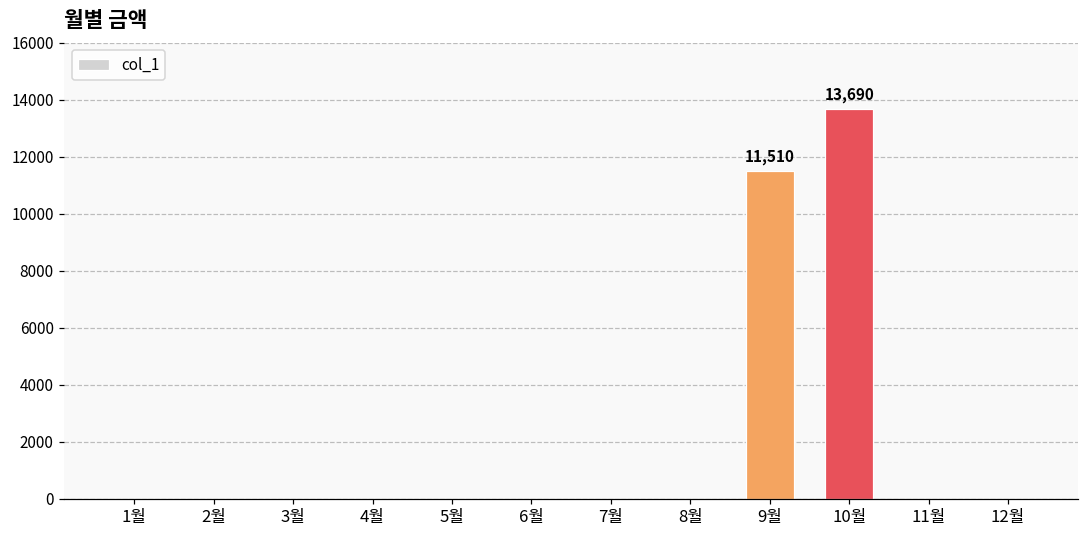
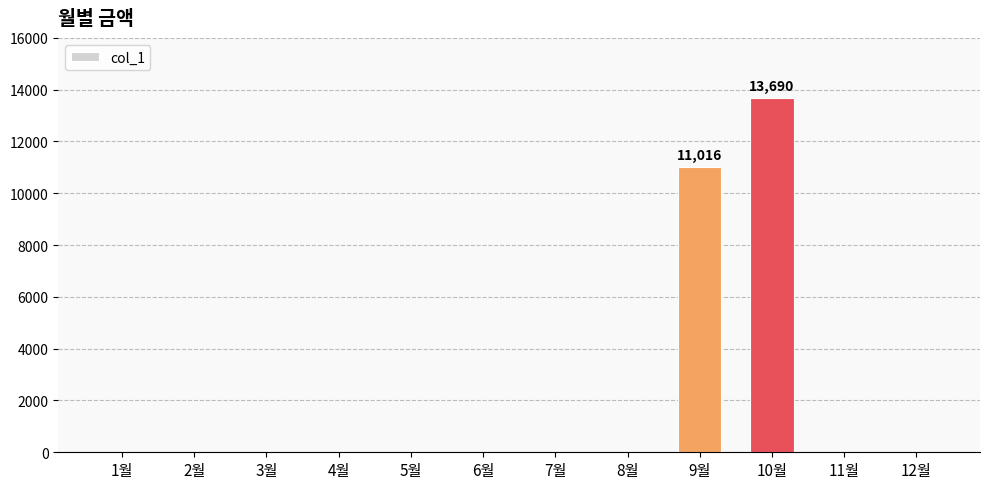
9월: 11,510 -> 11,016
